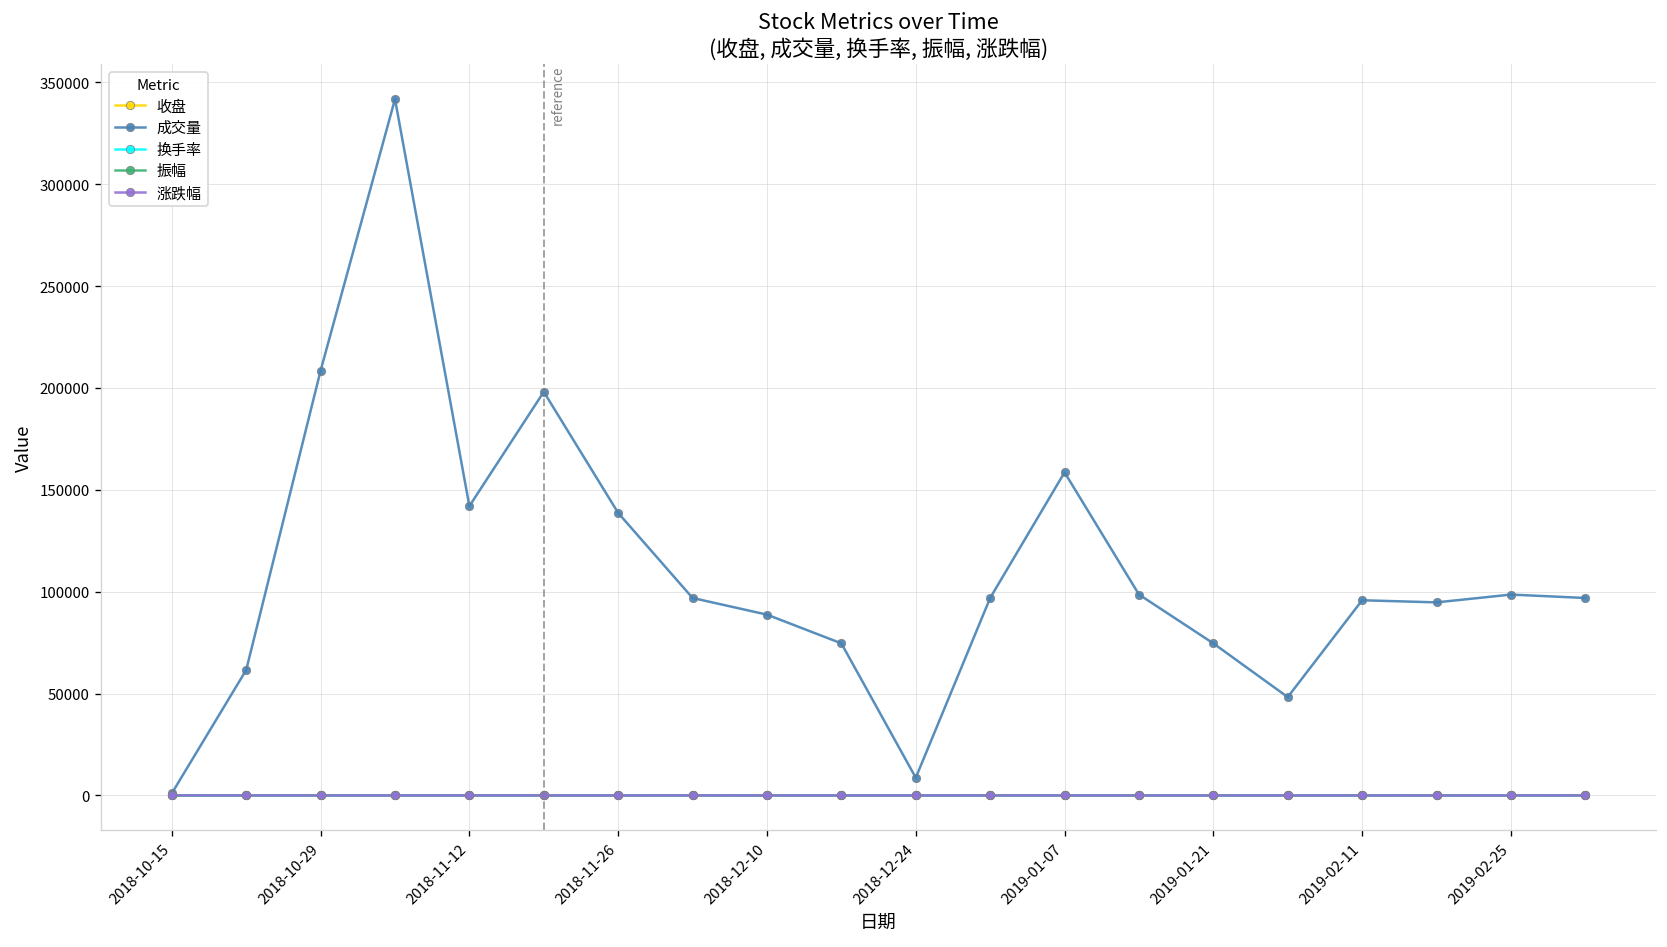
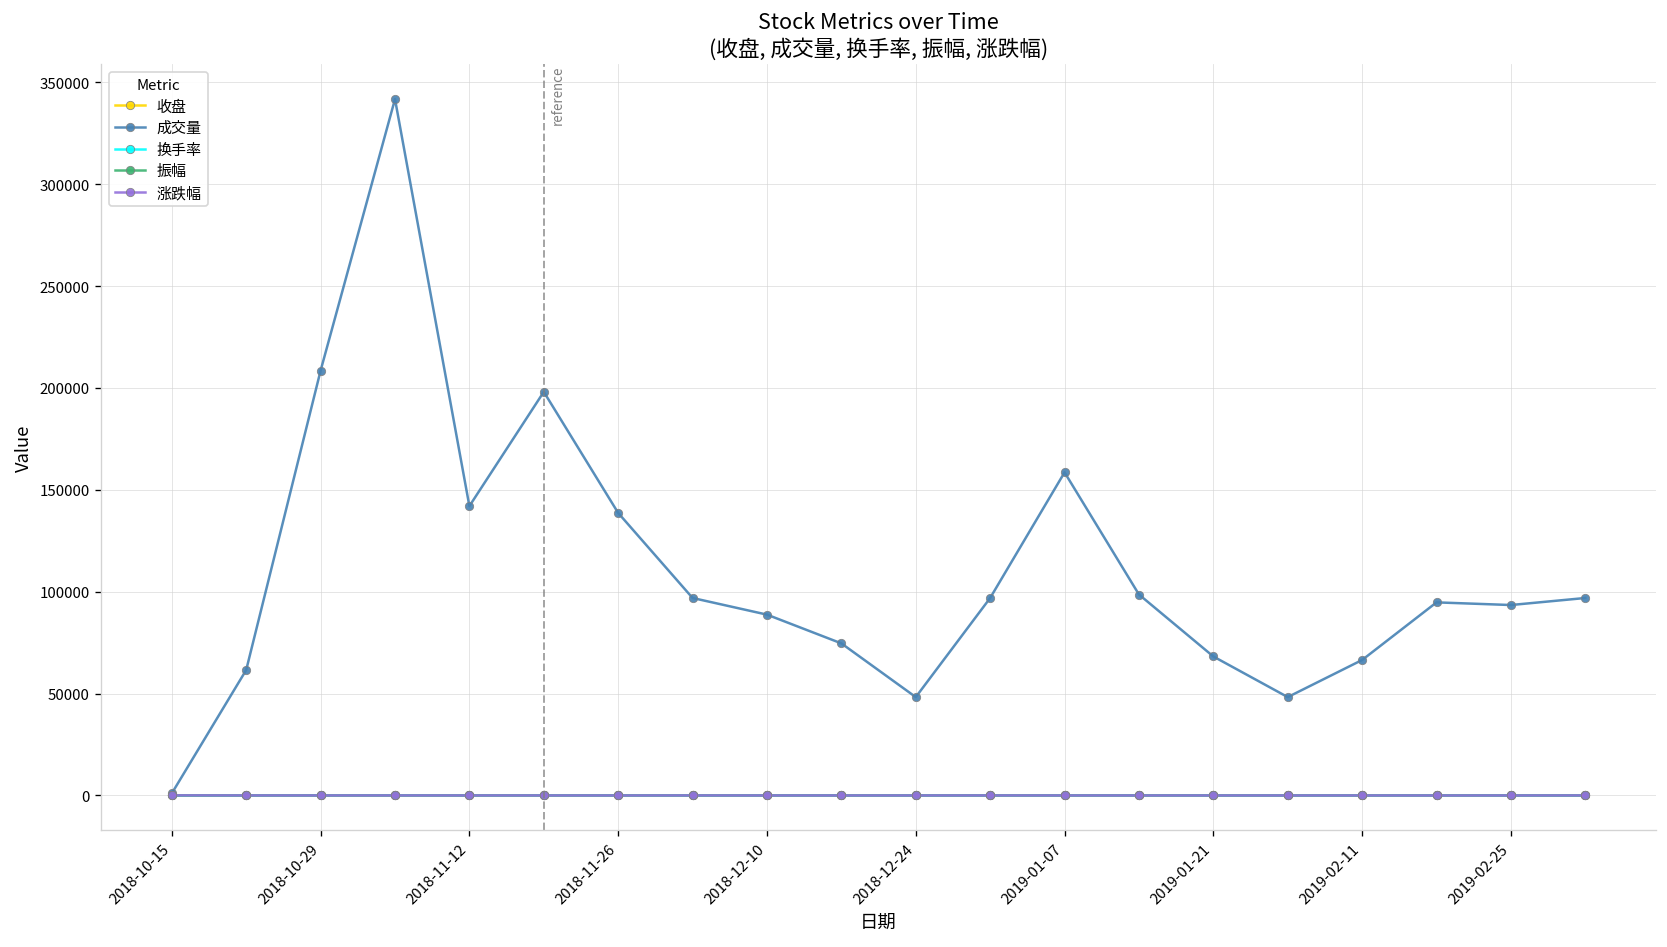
成交量, 2018-12-24: 9000 -> 48000
成交量, 2019-01-21: 75000 -> 68000
成交量, 2019-02-11: 96000 -> 66000
成交量, 2019-02-25: 99000 -> 93000
